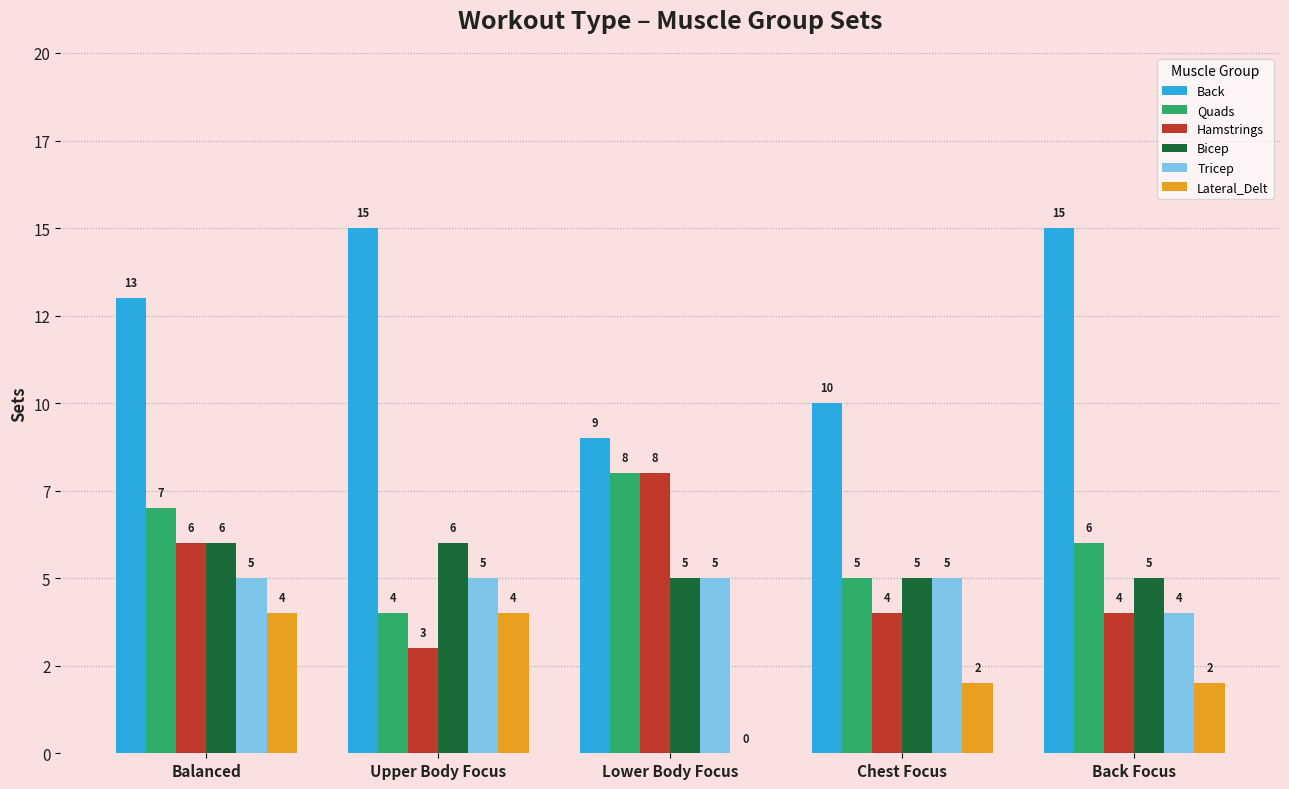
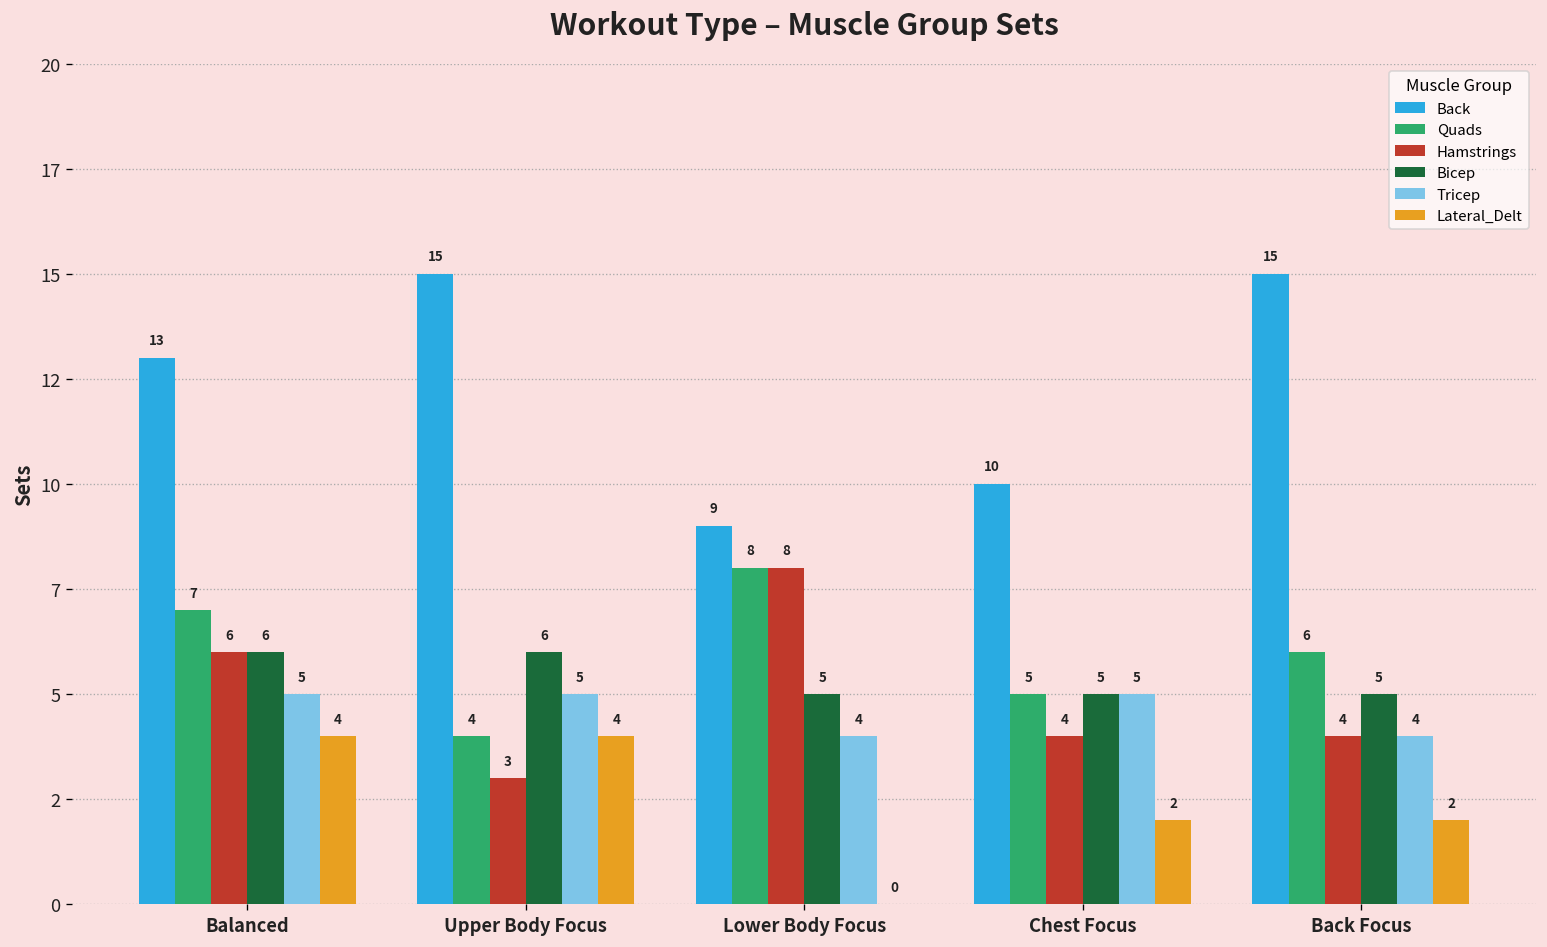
Tricep, Lower Body Focus: 5 -> 4
